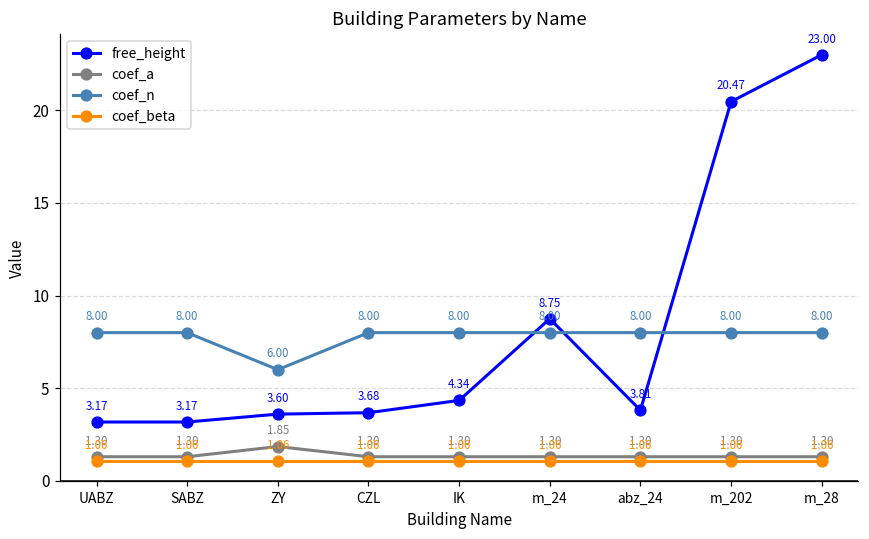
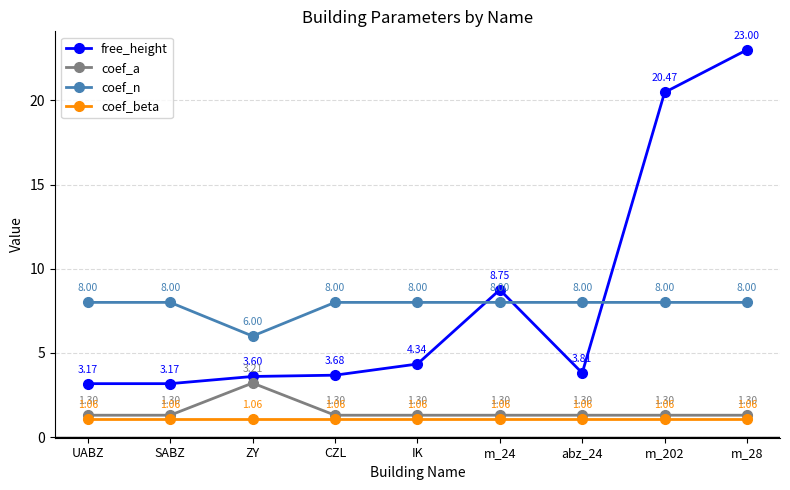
coef_a, ZY: 1.85 -> 3.21
